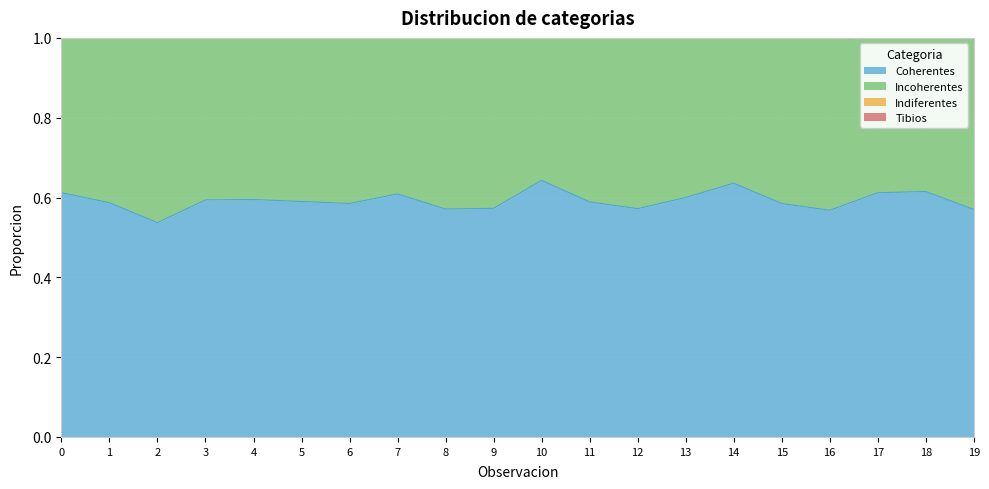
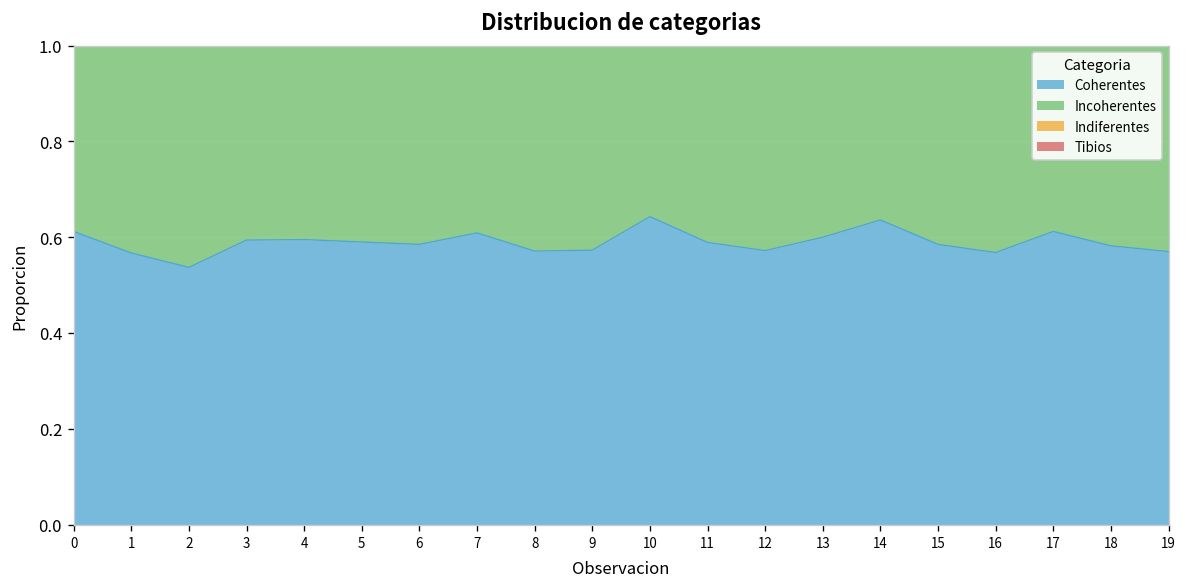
Coherentes, 1: 0.59 -> 0.57
Coherentes, 18: 0.62 -> 0.58
